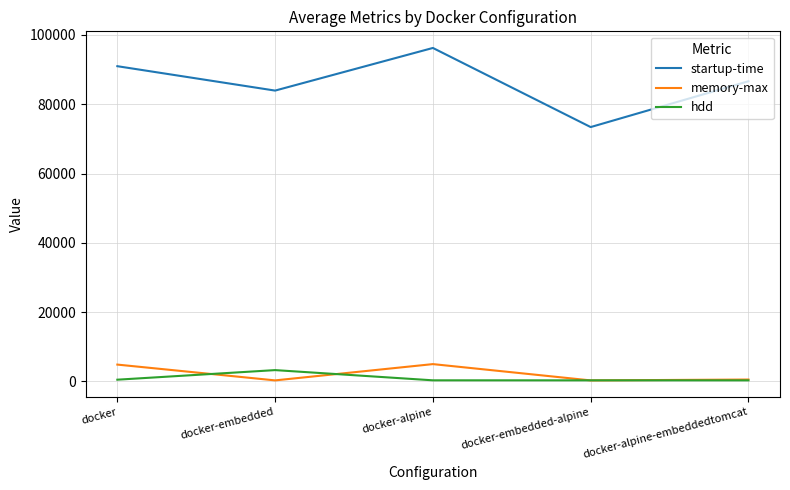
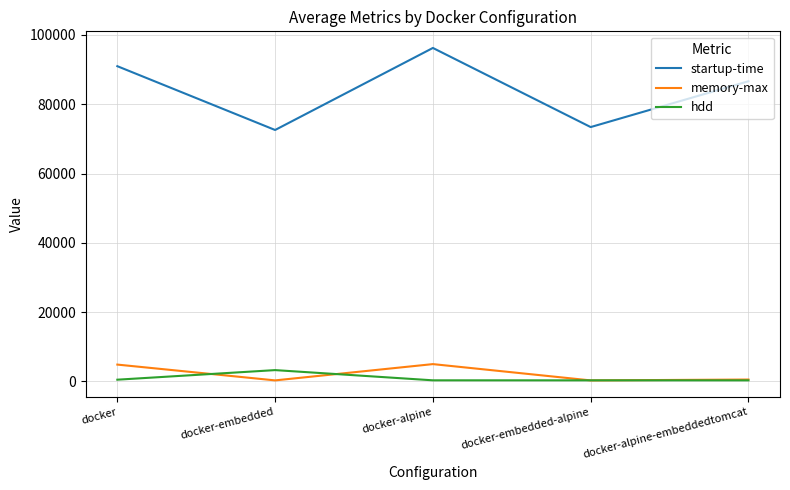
startup-time, docker-embedded: 84000 -> 73000
